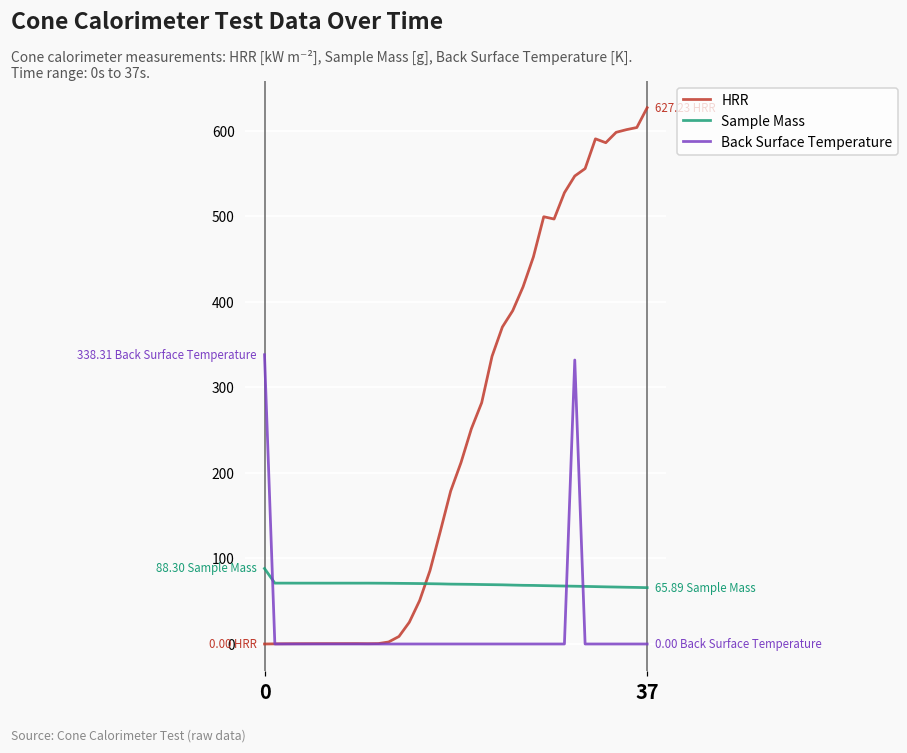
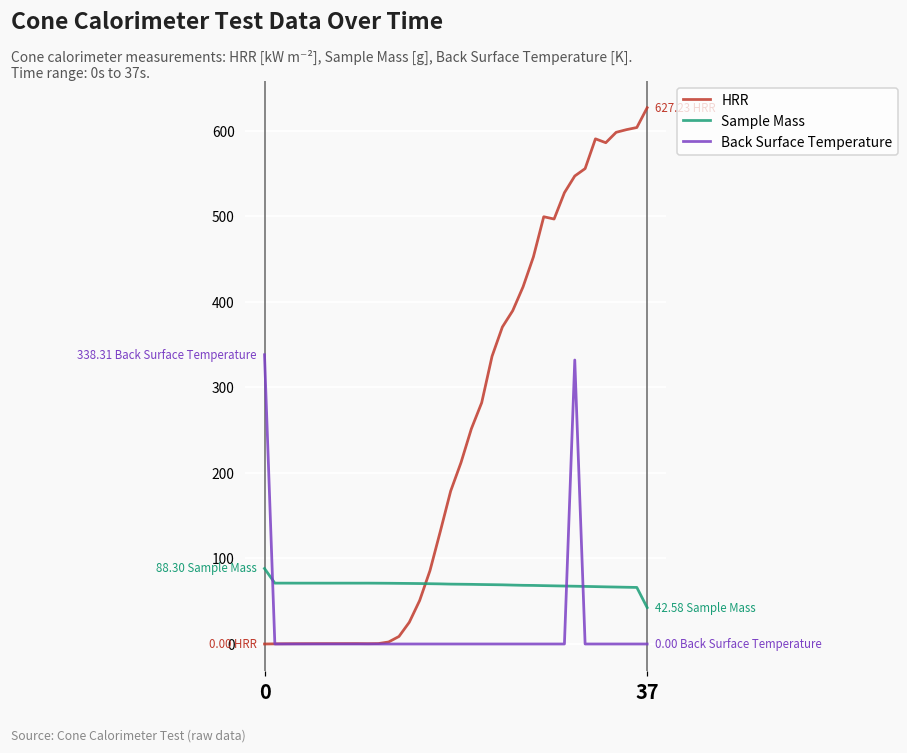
Sample Mass, 37: 65.89 -> 42.58
